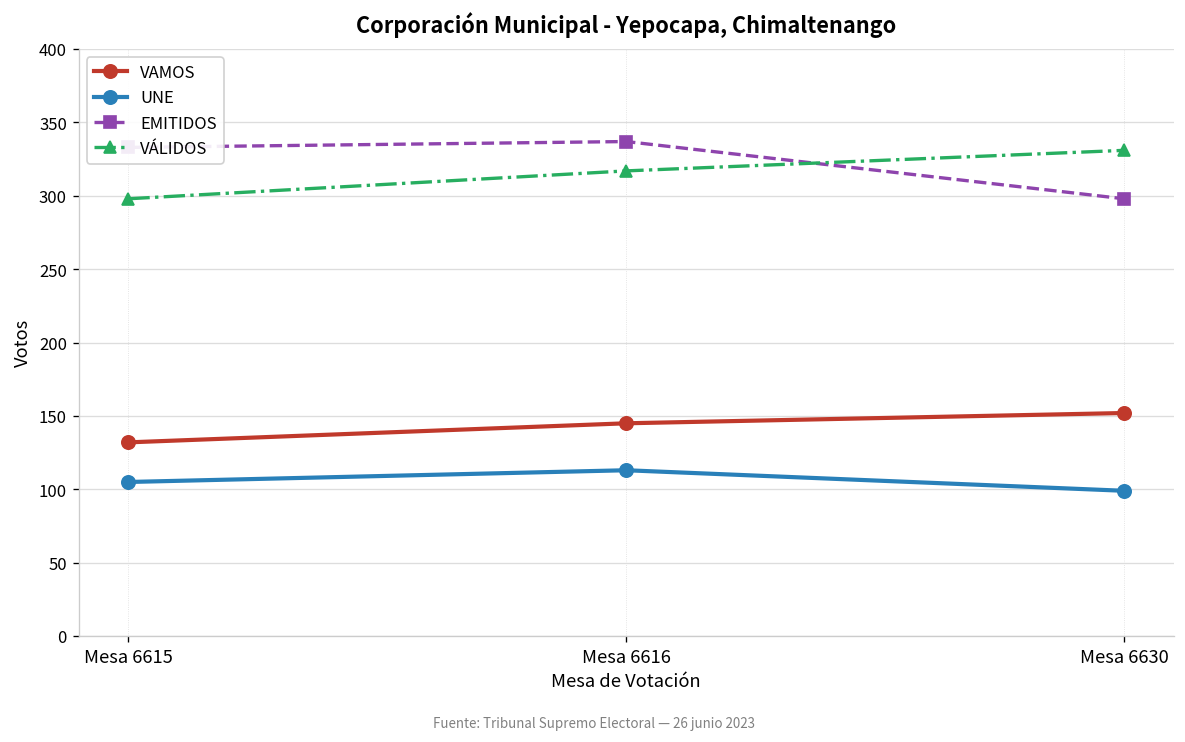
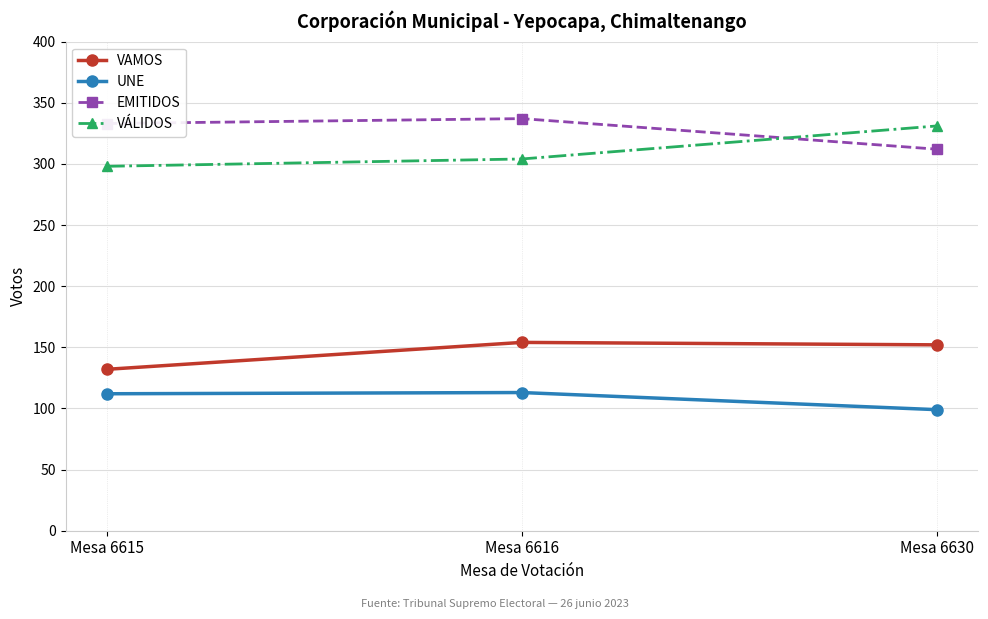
UNE, Mesa 6615: 105 -> 112
VAMOS, Mesa 6616: 145 -> 154
VÁLIDOS, Mesa 6616: 317 -> 304
EMITIDOS, Mesa 6630: 298 -> 312
